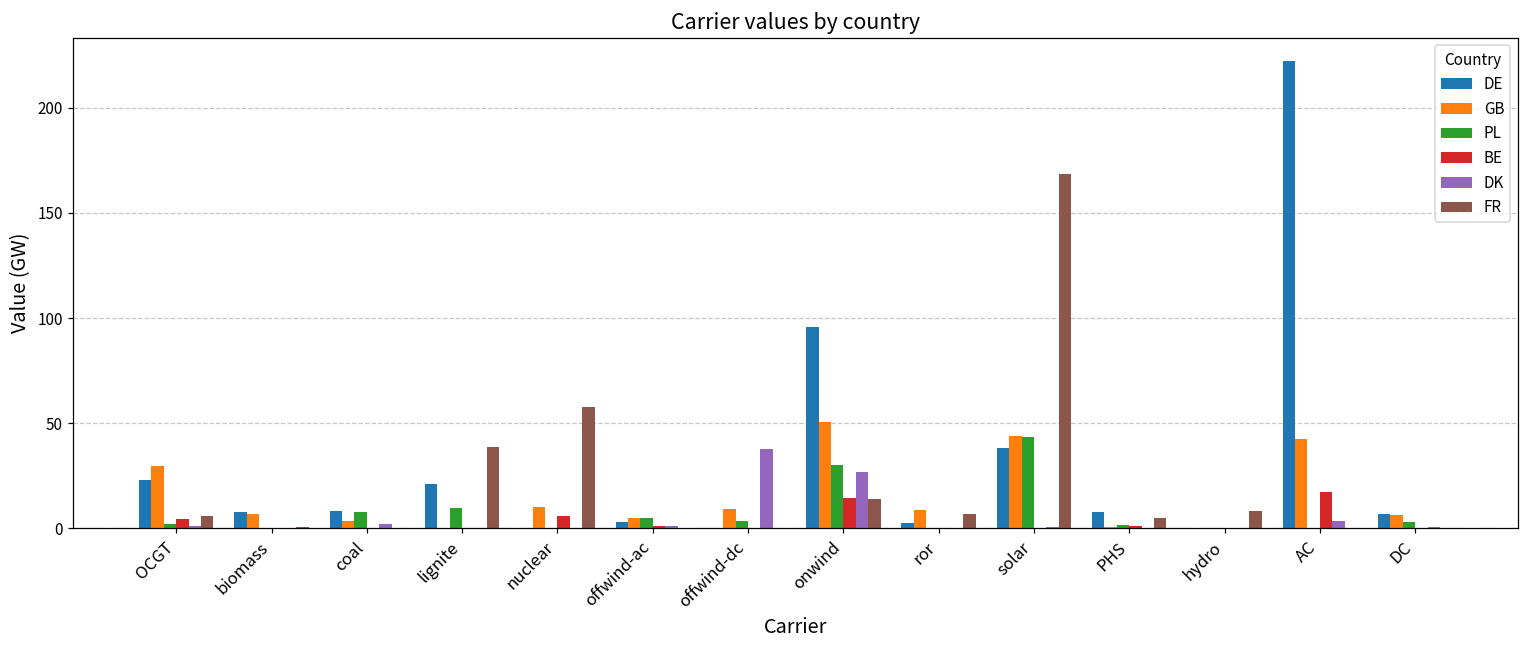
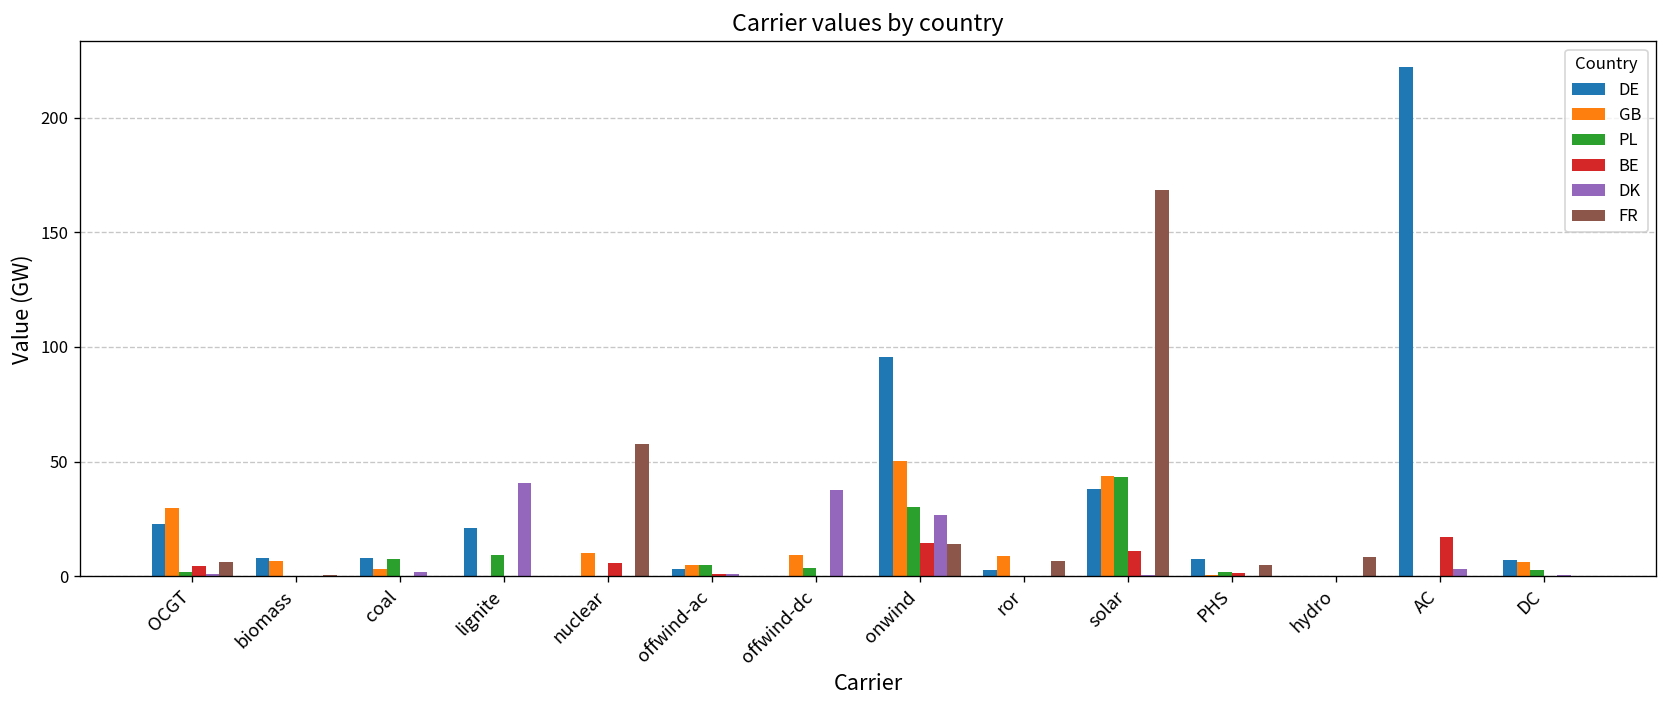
DK, lignite: 0 -> 41
FR, lignite: 39 -> 0
BE, solar: 0 -> 11
GB, AC: 42 -> 0
